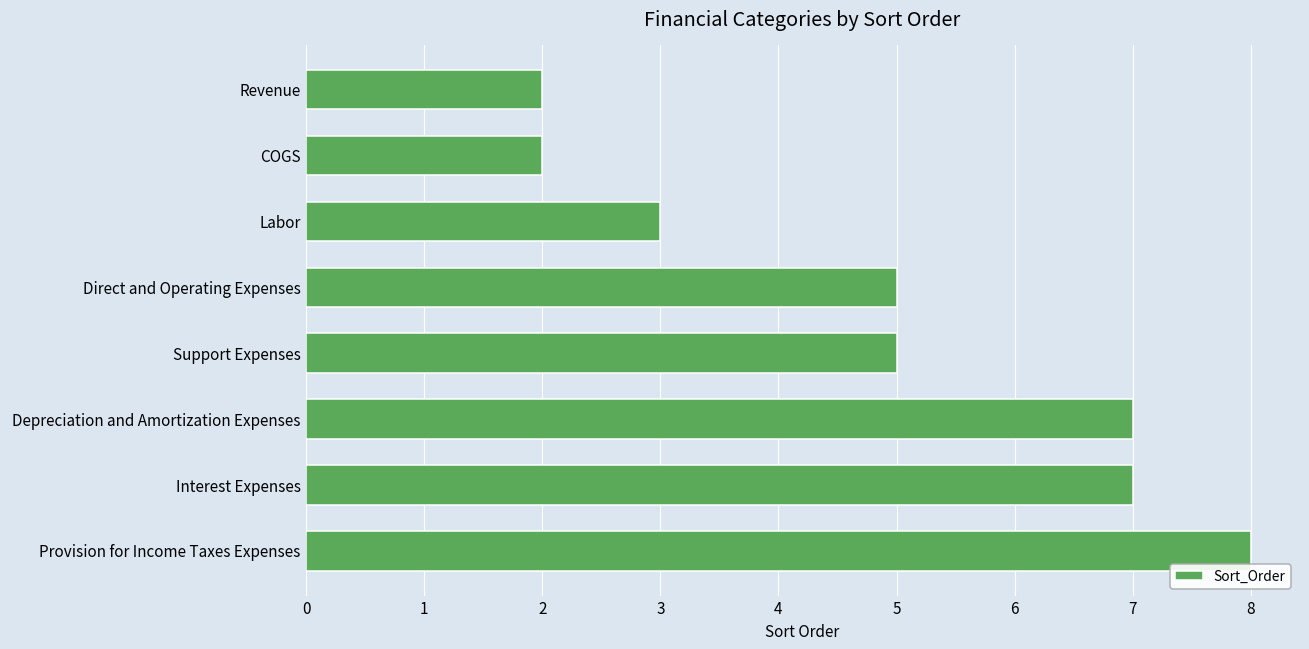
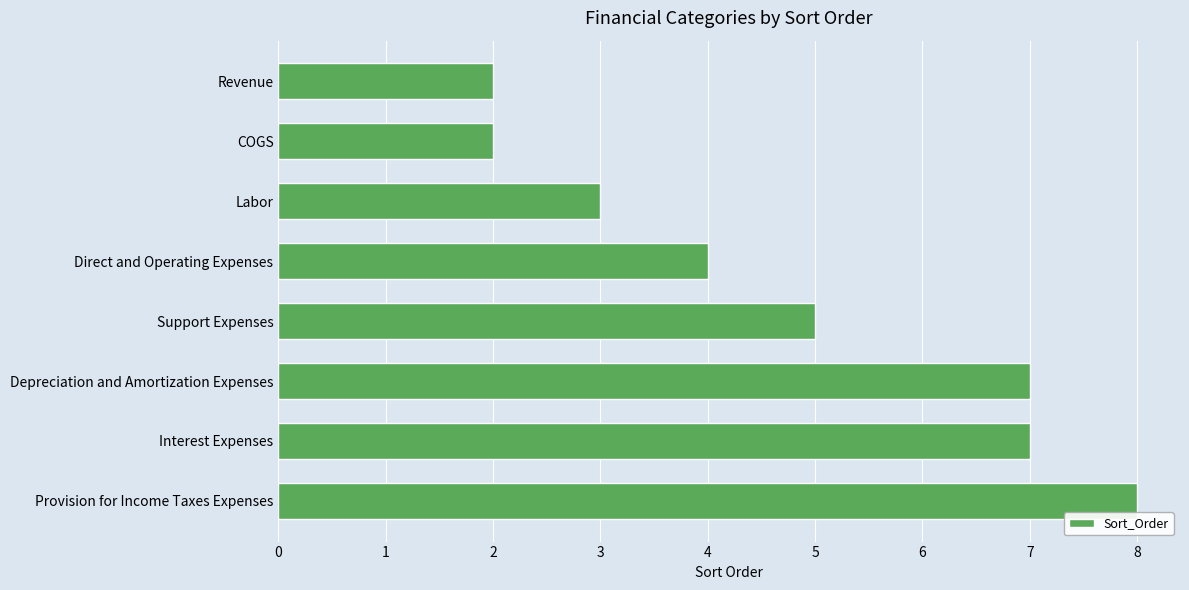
Direct and Operating Expenses: 5 -> 4
